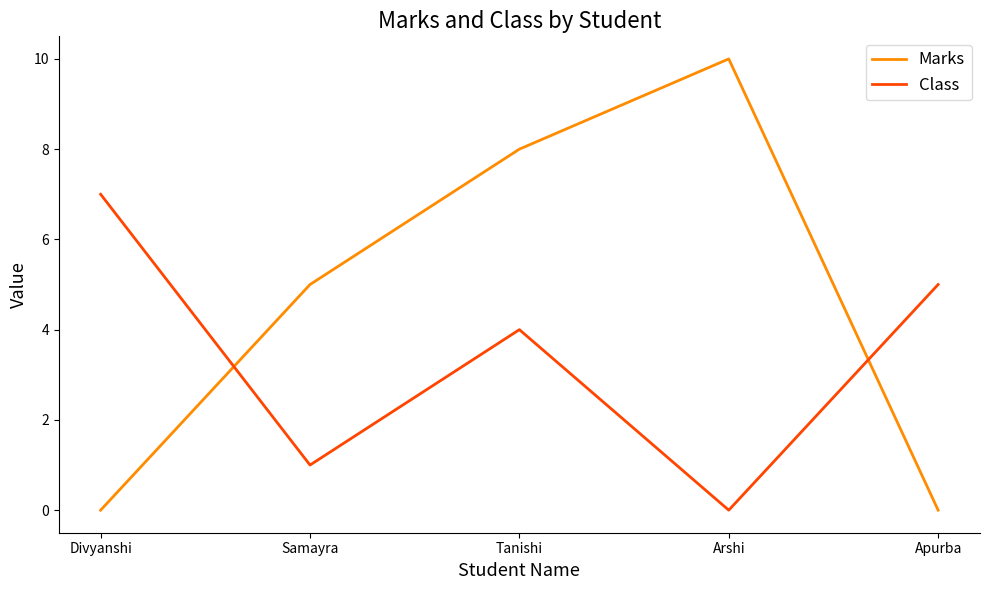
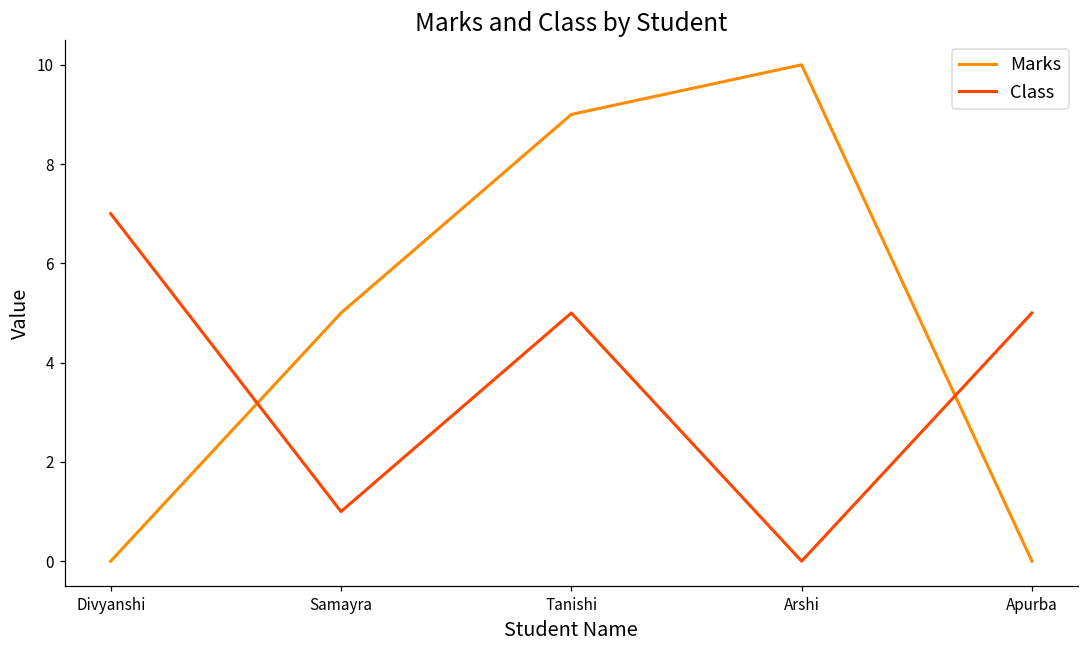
Marks, Tanishi: 8 -> 9
Class, Tanishi: 4 -> 5
